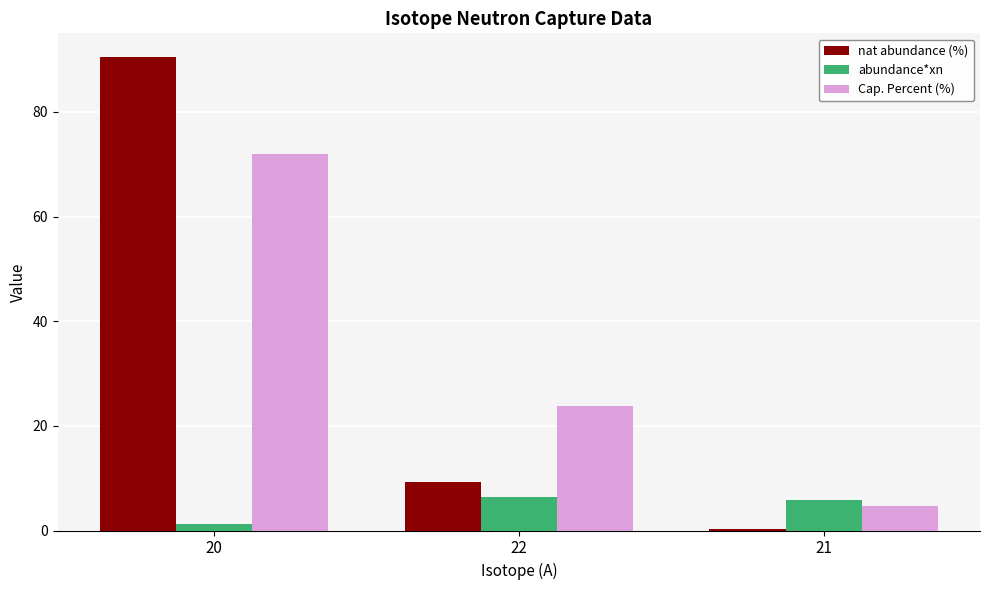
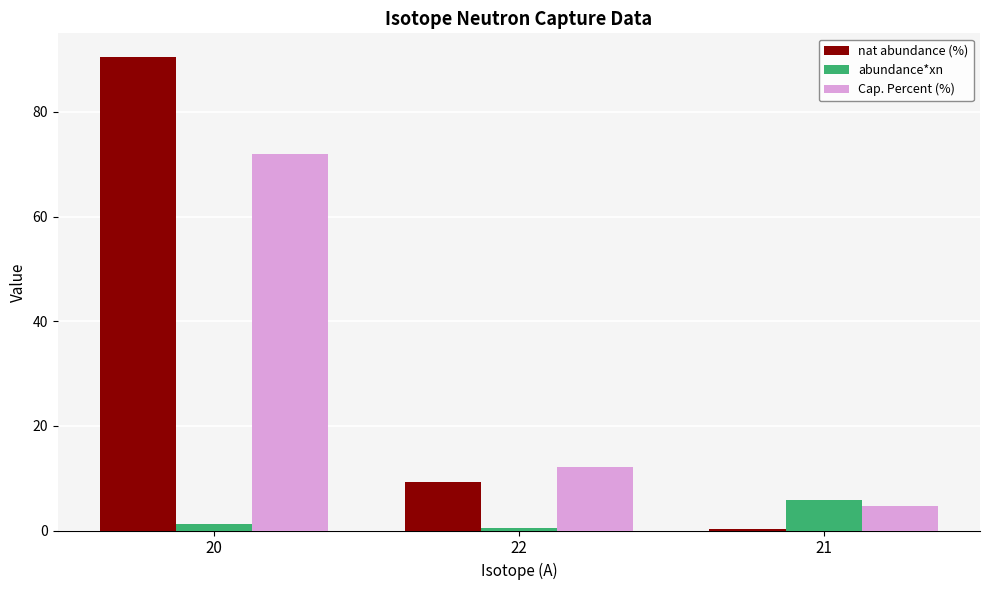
abundance*xn, 22: 6 -> 0
Cap. Percent (%), 22: 24 -> 12
